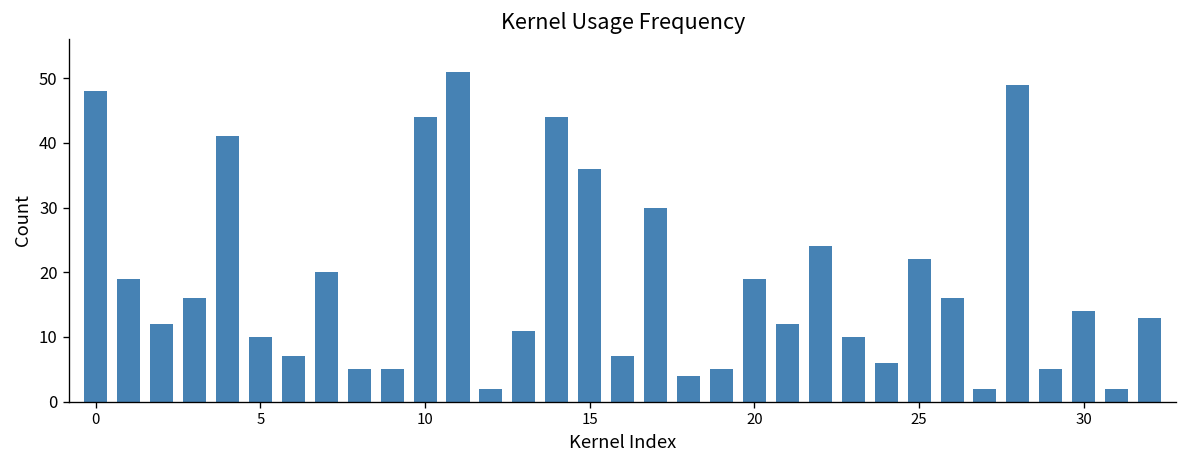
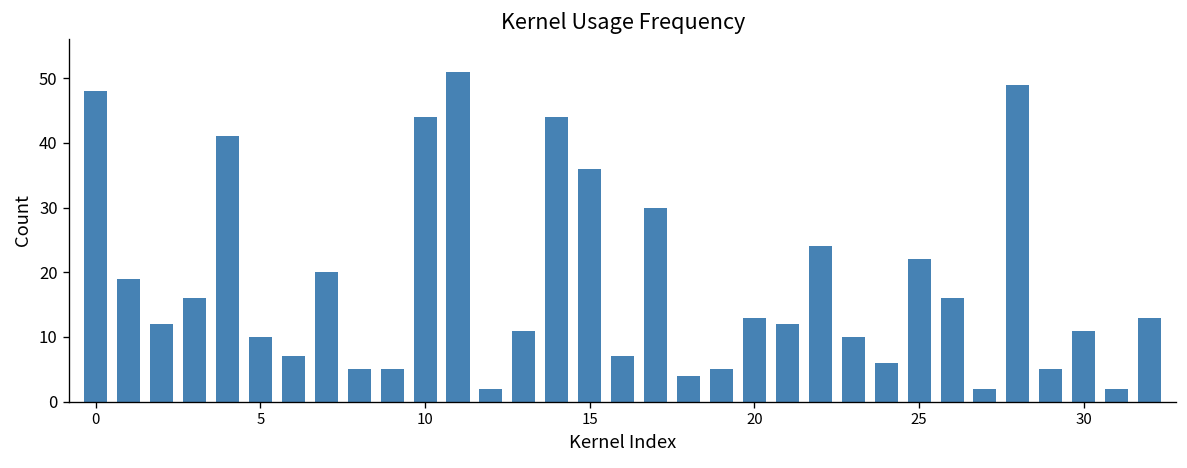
20: 19 -> 13
30: 14 -> 11
